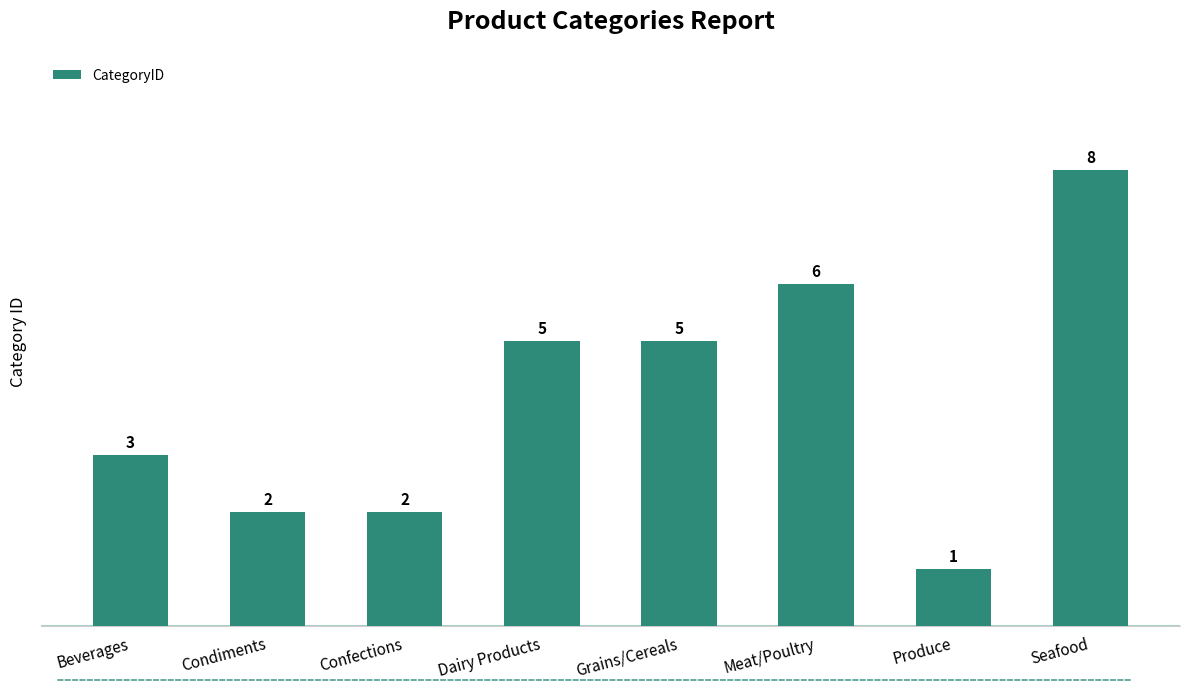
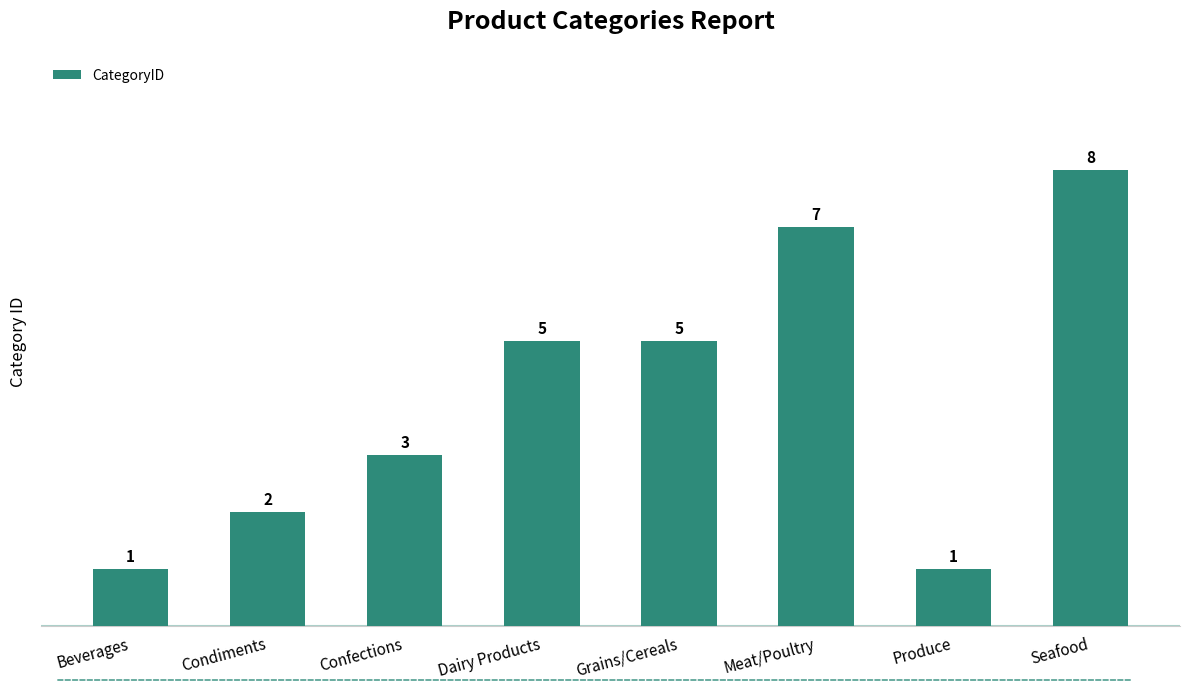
Beverages: 3 -> 1
Confections: 2 -> 3
Meat/Poultry: 6 -> 7
